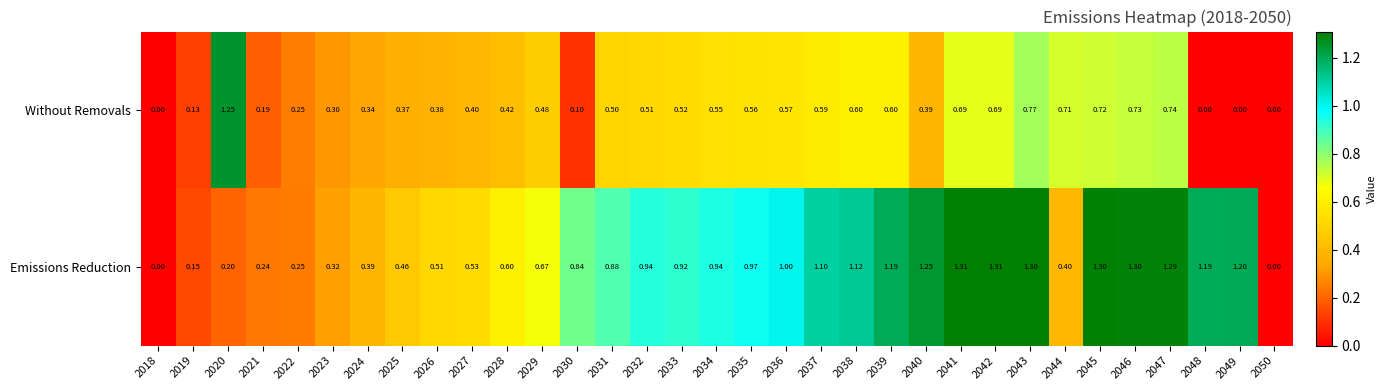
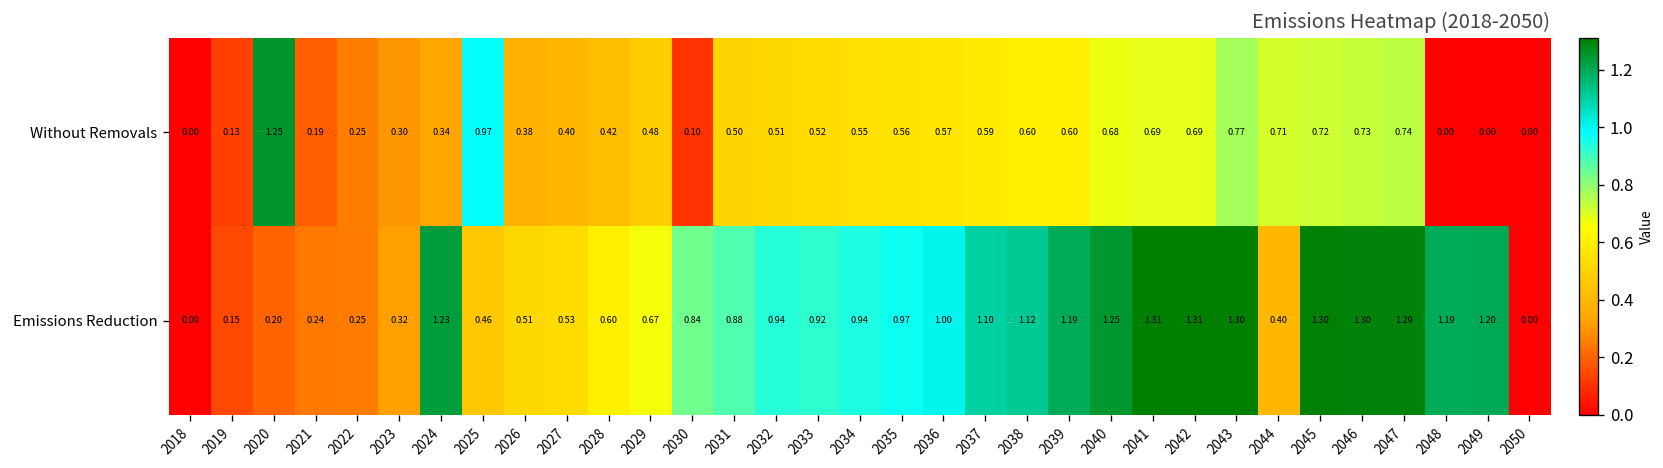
Without Removals, 2025: 0.37 -> 0.97
Without Removals, 2040: 0.39 -> 0.68
Emissions Reduction, 2024: 0.39 -> 1.23
